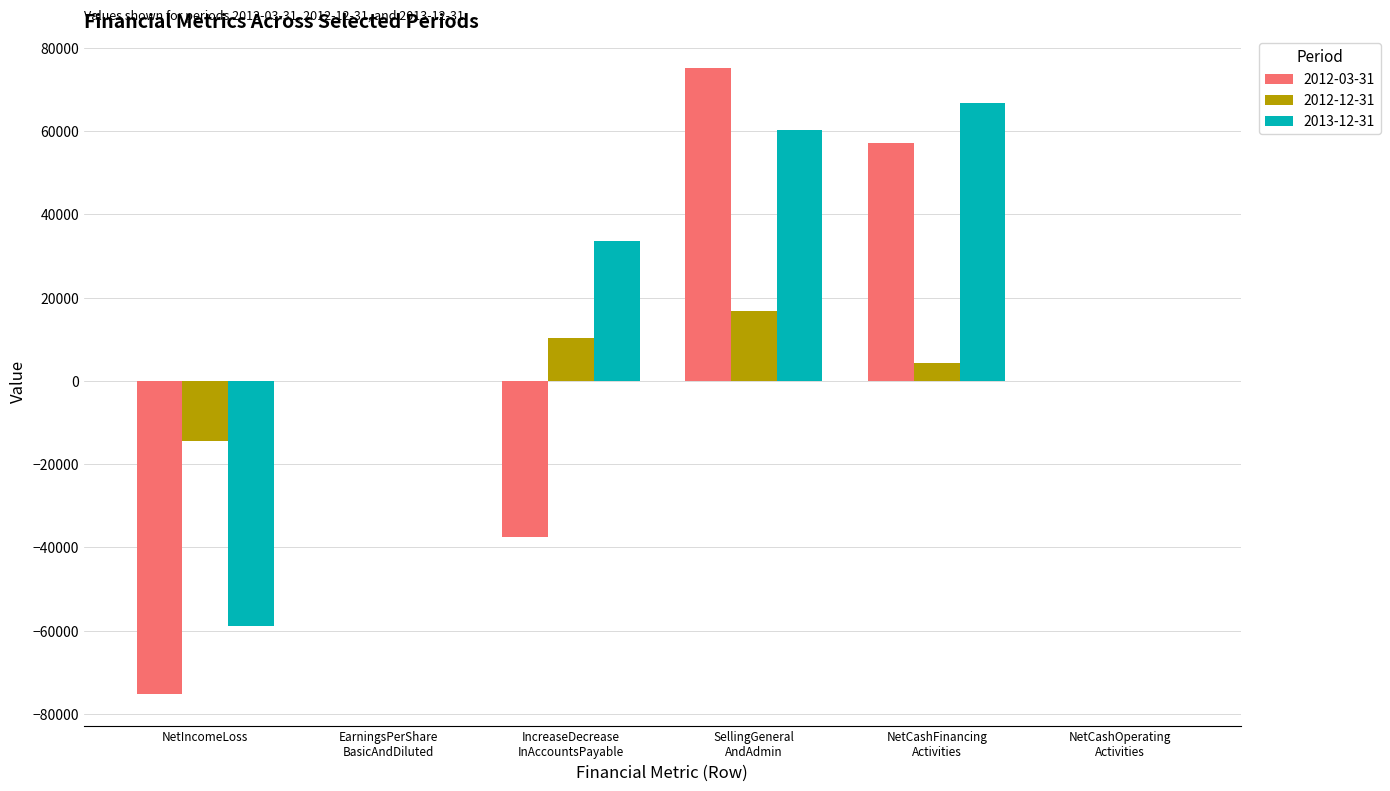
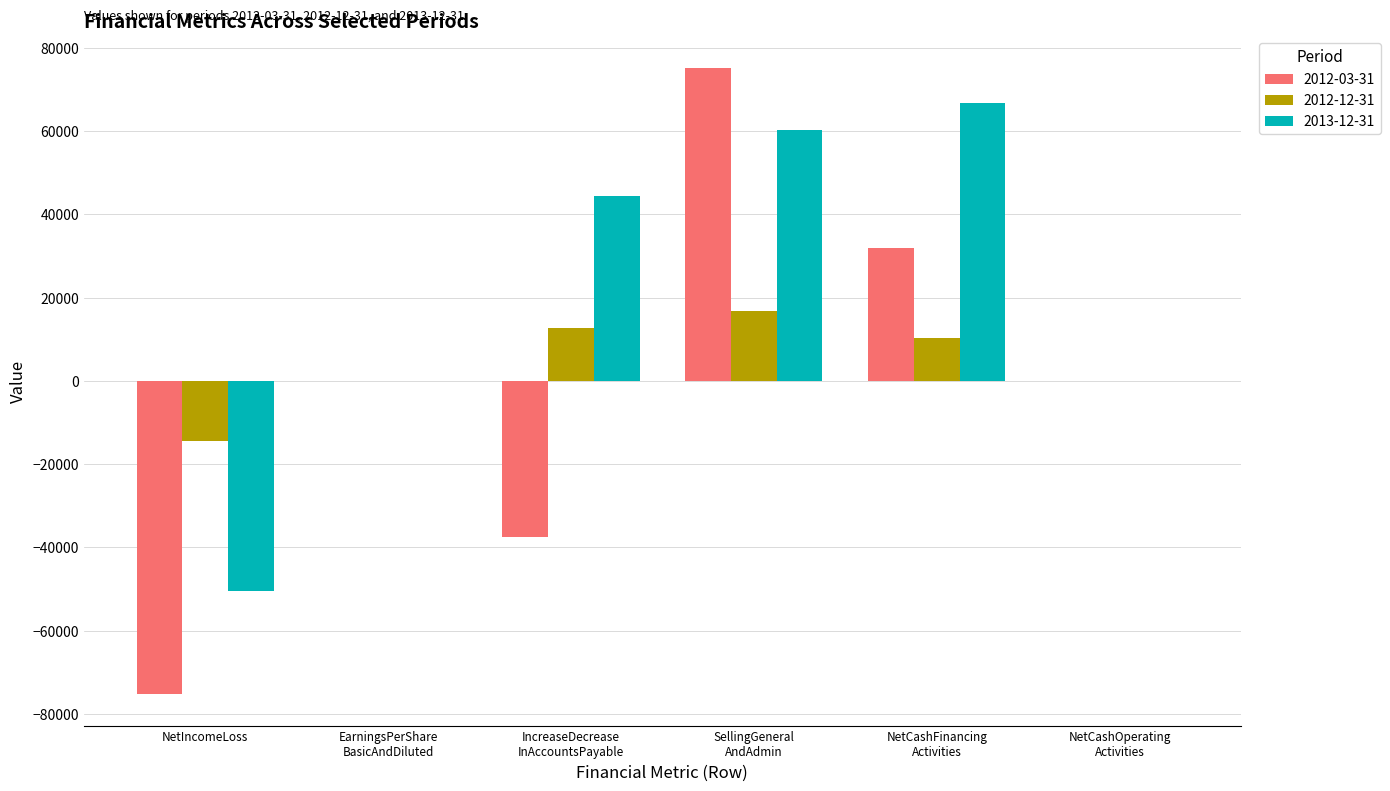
2013-12-31, NetIncomeLoss: -59000 -> -50000
2012-12-31, IncreaseDecrease InAccountsPayable: 10000 -> 13000
2013-12-31, IncreaseDecrease InAccountsPayable: 34000 -> 44000
2012-03-31, NetCashFinancing Activities: 57000 -> 32000
2012-12-31, NetCashFinancing Activities: 4000 -> 10000
